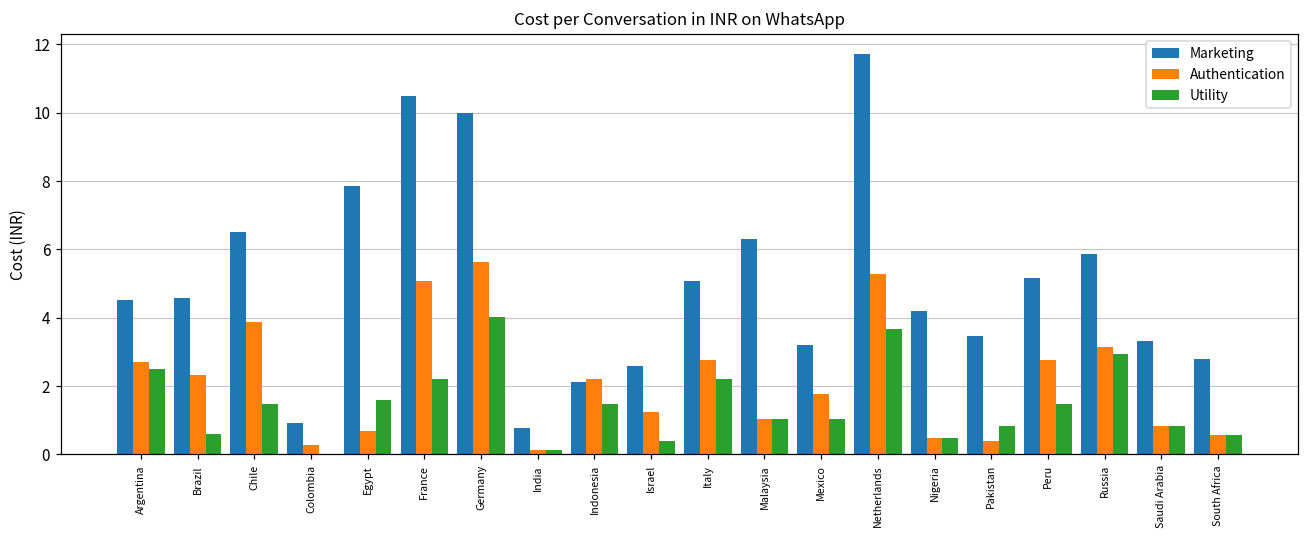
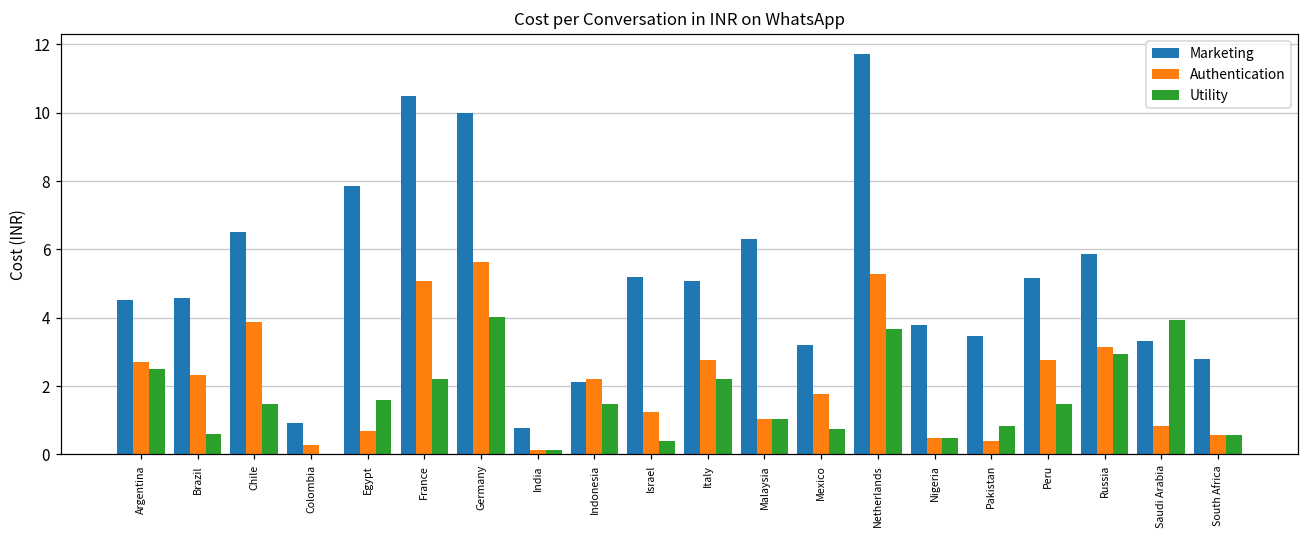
Marketing, Israel: 2.6 -> 5.2
Utility, Mexico: 1.0 -> 0.7
Marketing, Nigeria: 4.2 -> 3.8
Utility, Saudi Arabia: 0.8 -> 3.9
